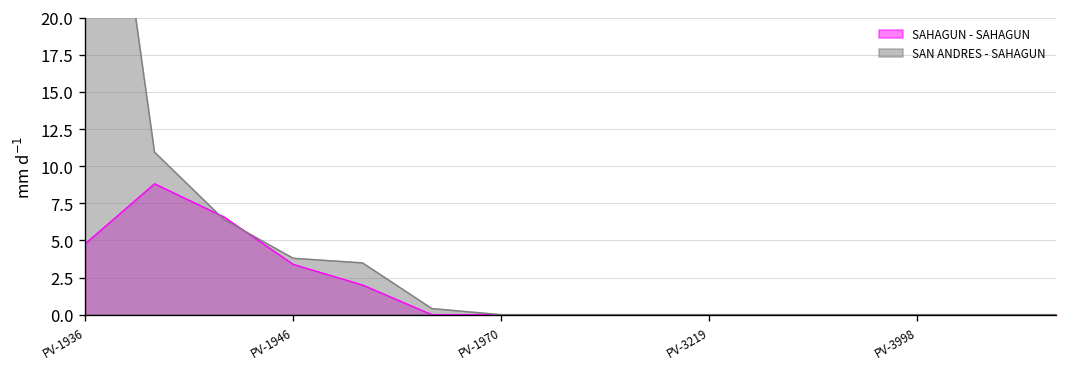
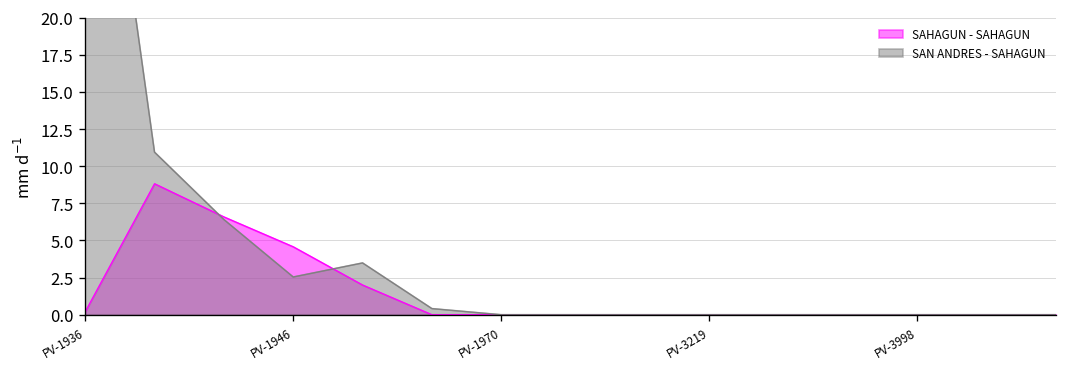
SAHAGUN - SAHAGUN, PV-1936: 4.8 -> 0.2
SAHAGUN - SAHAGUN, PV-1946: 3.4 -> 4.6
SAN ANDRES - SAHAGUN, PV-1946: 3.8 -> 2.5
